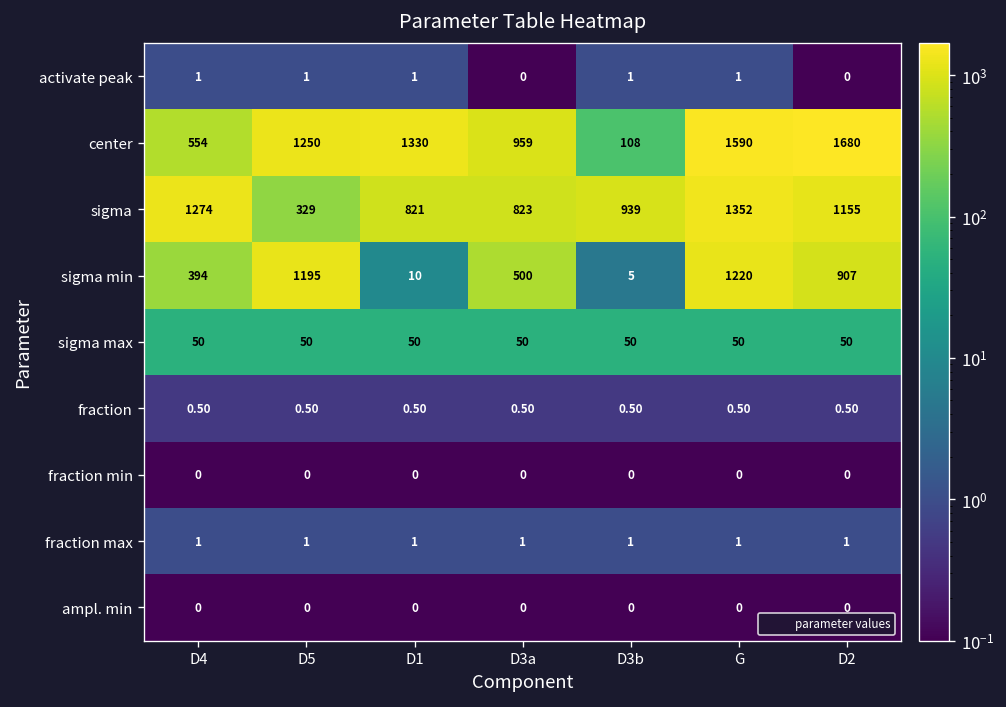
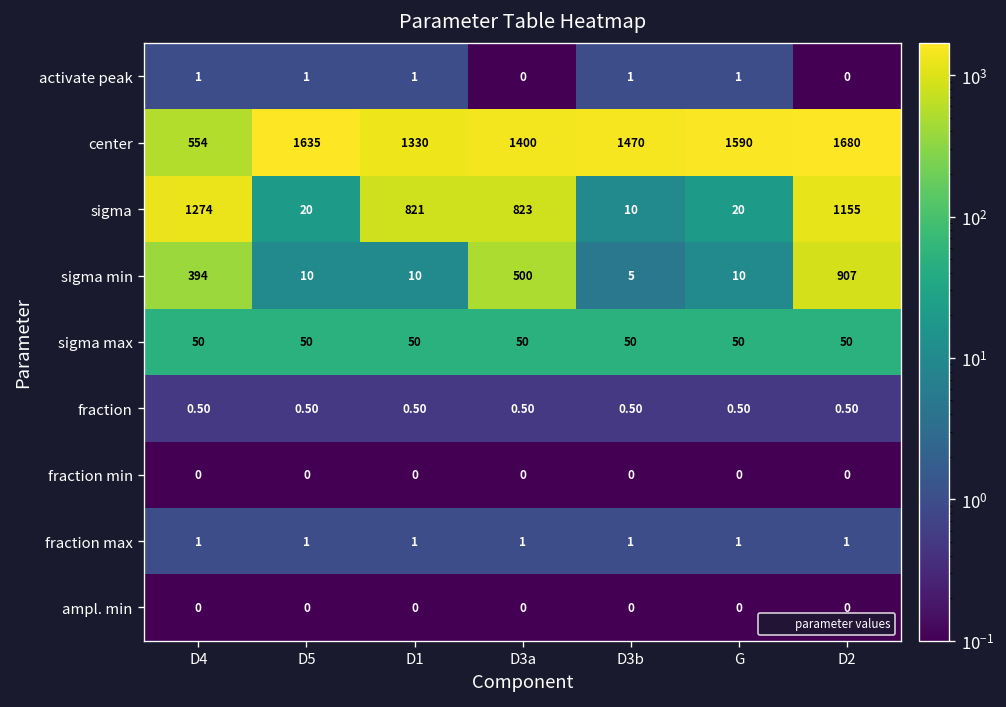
center, D5: 1250 -> 1635
center, D3a: 959 -> 1400
center, D3b: 108 -> 1470
sigma, D5: 329 -> 20
sigma, D3b: 939 -> 10
sigma, G: 1352 -> 20
sigma min, D5: 1195 -> 10
sigma min, G: 1220 -> 10
